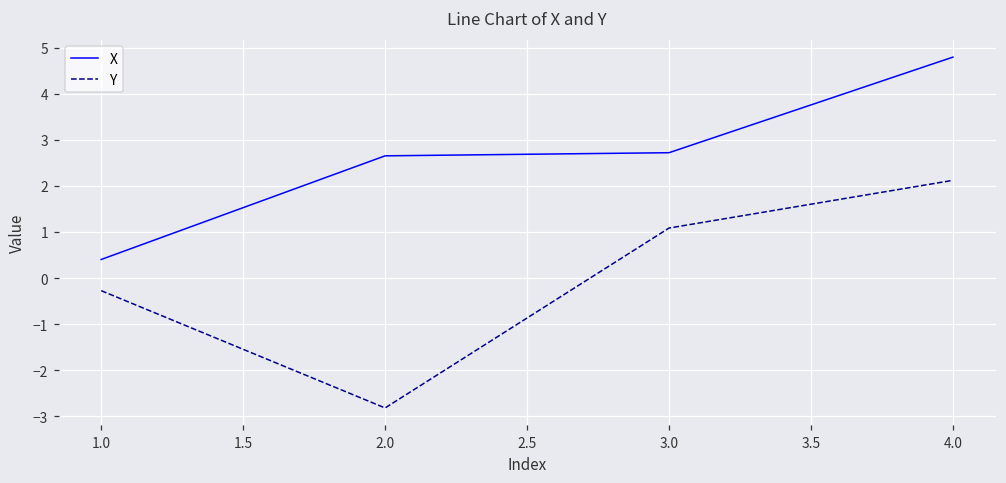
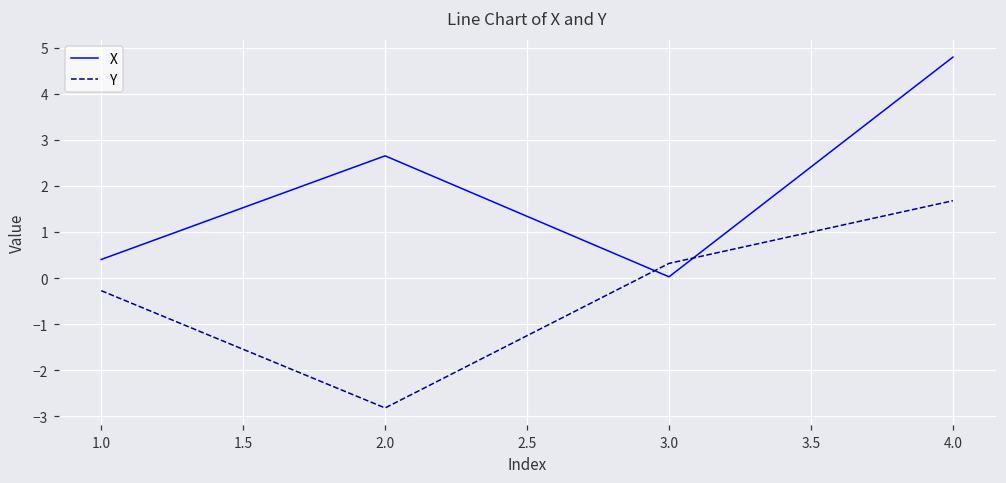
X, 3.0: 2.7 -> 0.0
Y, 3.0: 1.1 -> 0.3
Y, 4.0: 2.1 -> 1.7
